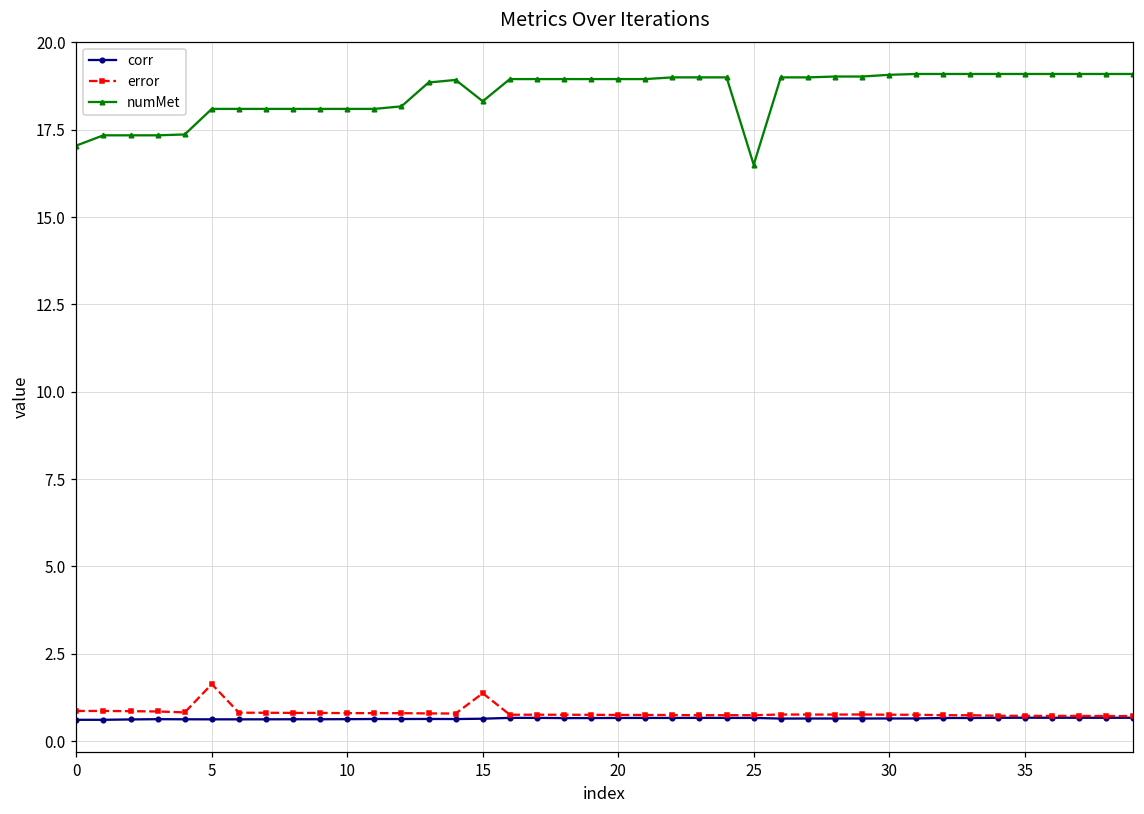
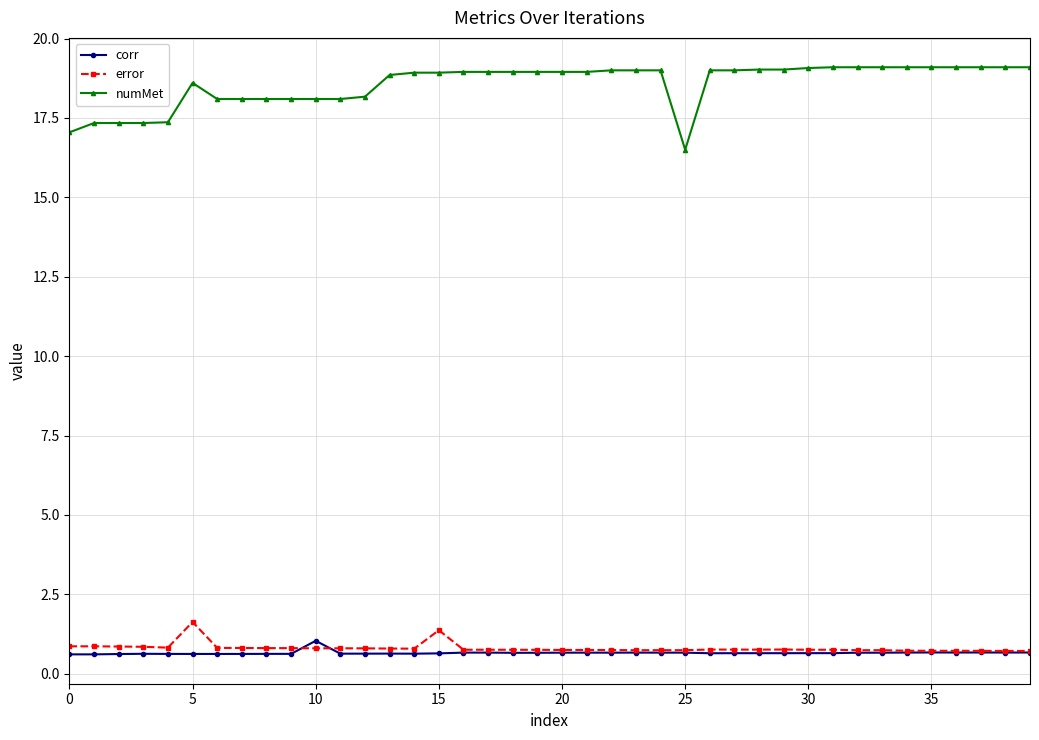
numMet, 5: 18.1 -> 18.6
corr, 10: 0.6 -> 1.0
numMet, 15: 18.3 -> 18.9
